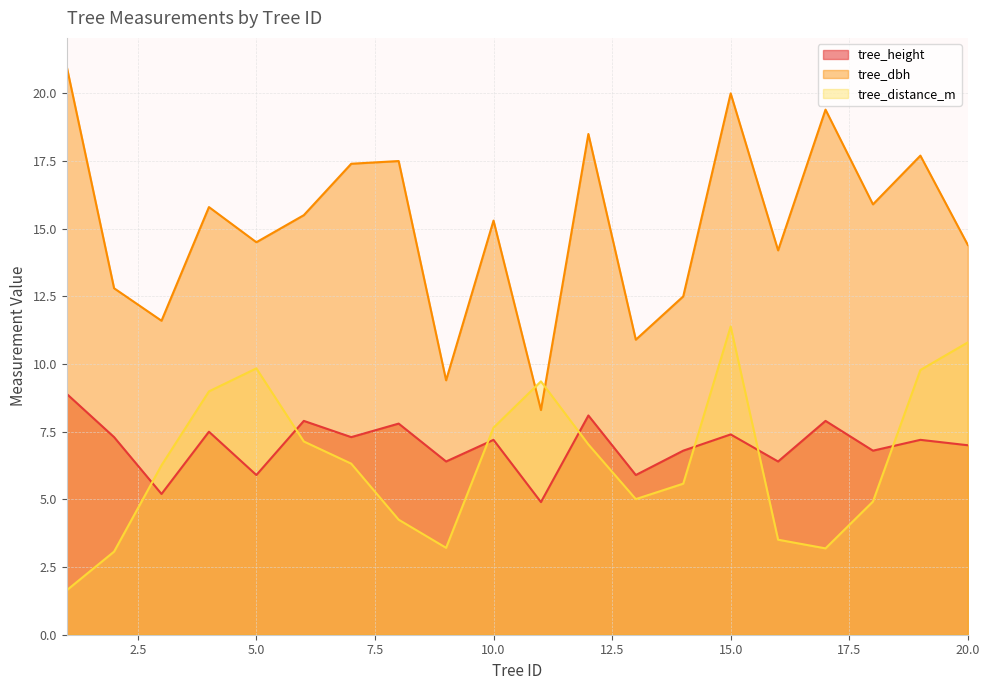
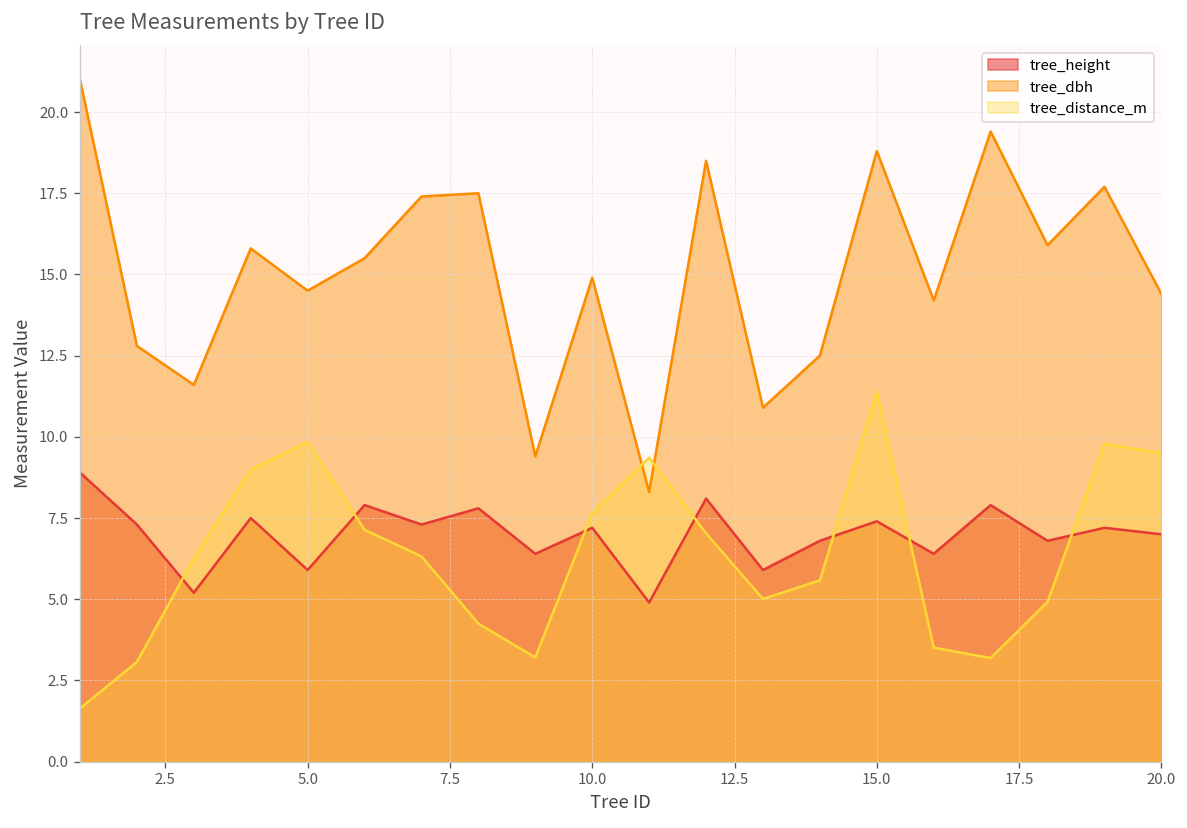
tree_dbh, 10.0: 15.3 -> 14.9
tree_dbh, 15.0: 20.0 -> 18.8
tree_distance_m, 20.0: 10.8 -> 9.5
